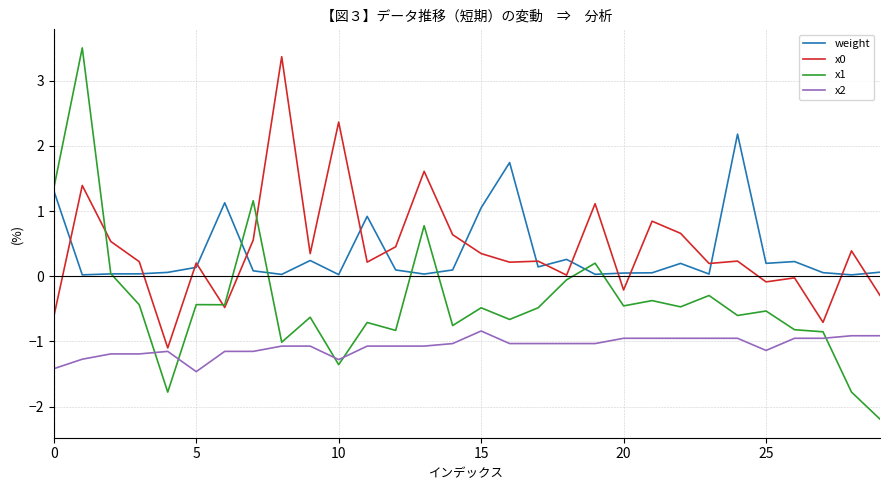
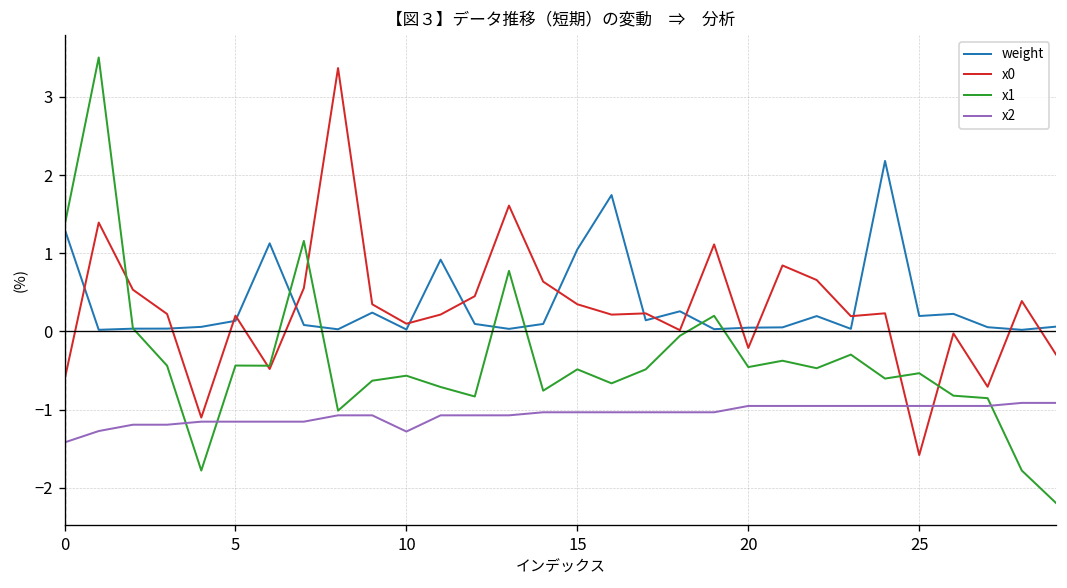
x2, 5: -1.5 -> -1.2
x0, 10: 2.4 -> 0.1
x1, 10: -1.4 -> -0.6
x2, 15: -0.8 -> -1.0
x0, 25: -0.1 -> -1.6
x2, 25: -1.1 -> -1.0
